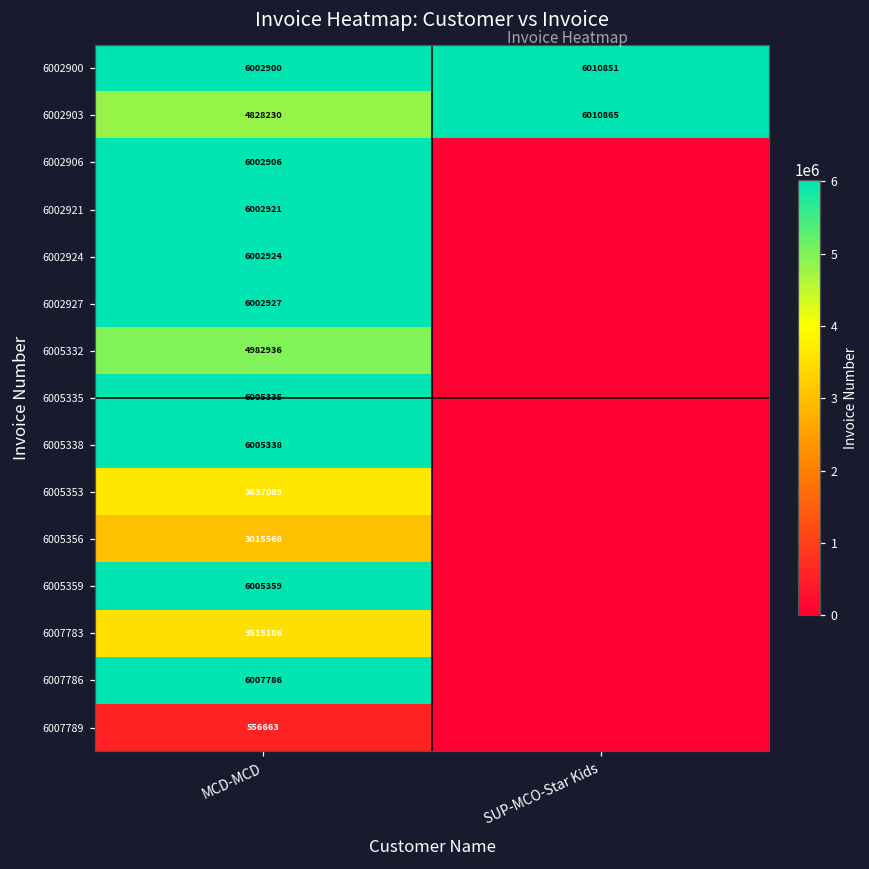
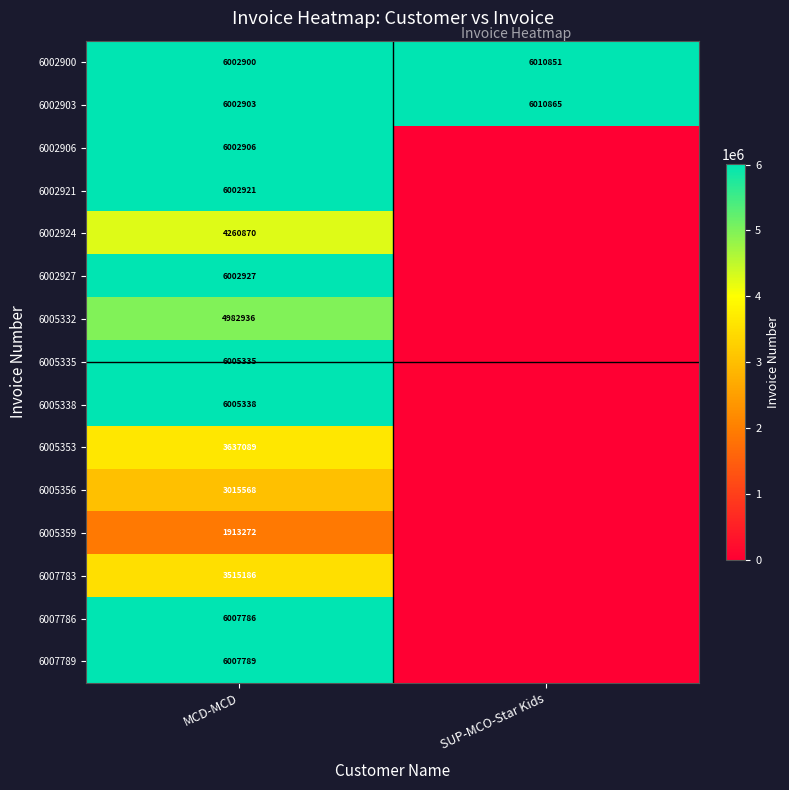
6002903, MCD-MCD: 4828230 -> 6002903
6002924, MCD-MCD: 6002924 -> 4260870
6005359, MCD-MCD: 6005359 -> 1913272
6007789, MCD-MCD: 556663 -> 6007789
